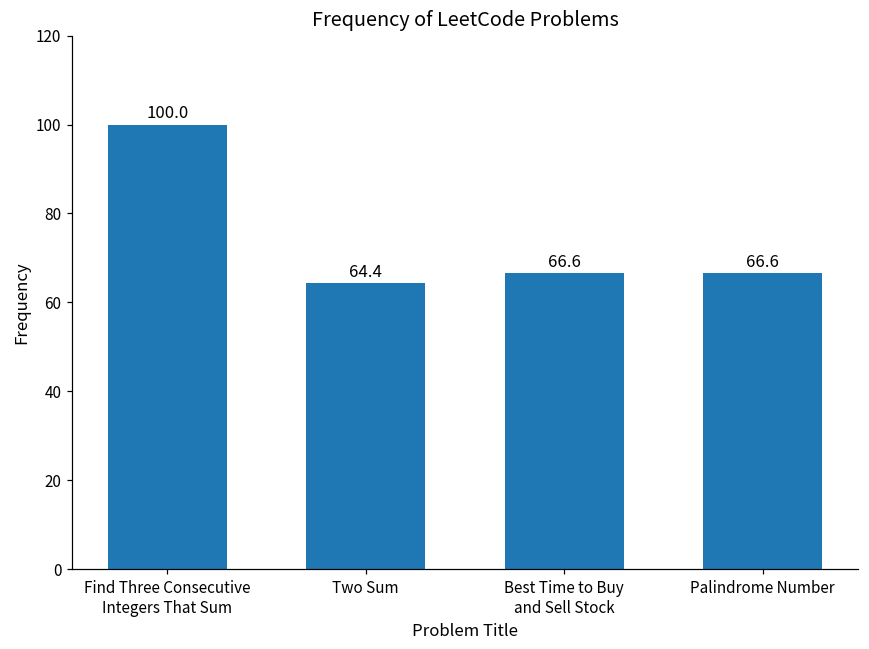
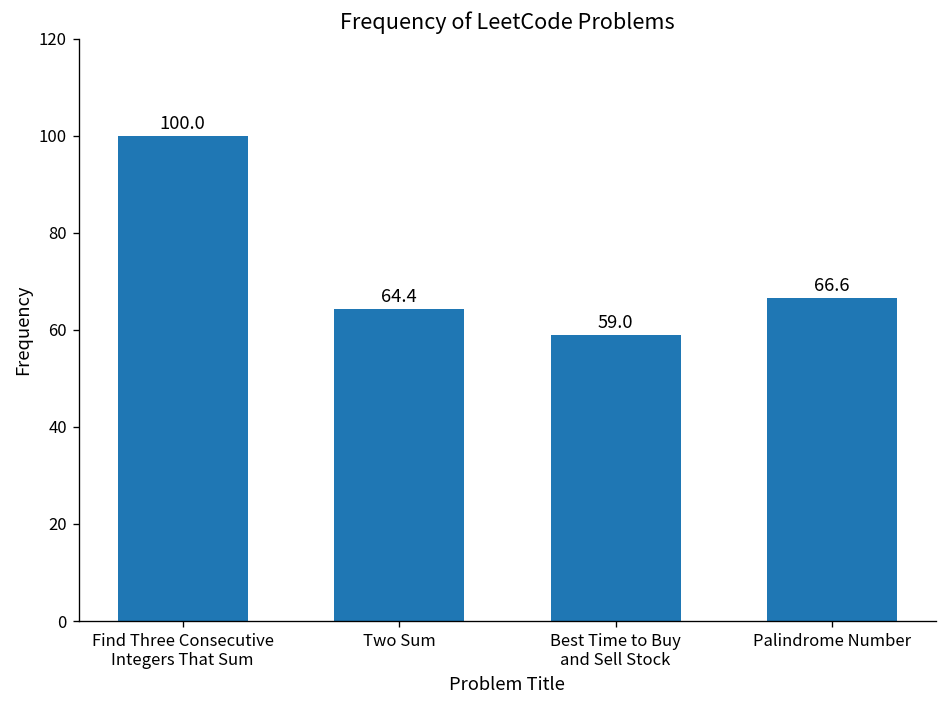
Best Time to Buy and Sell Stock: 66.6 -> 59.0
